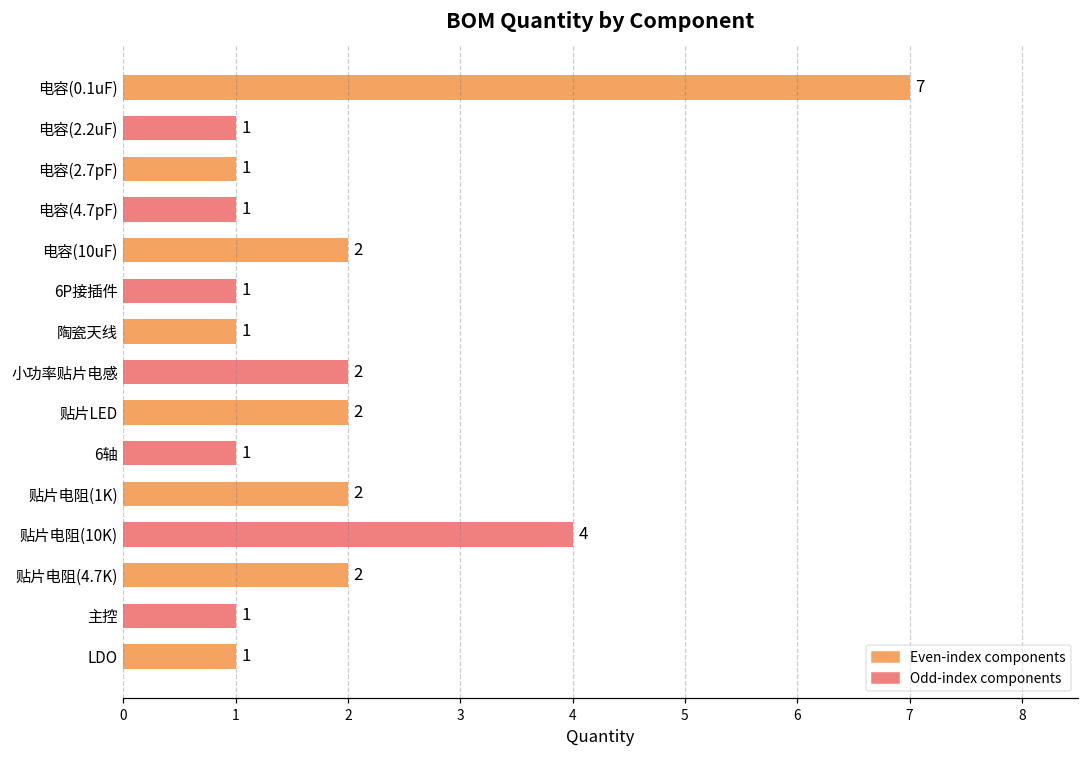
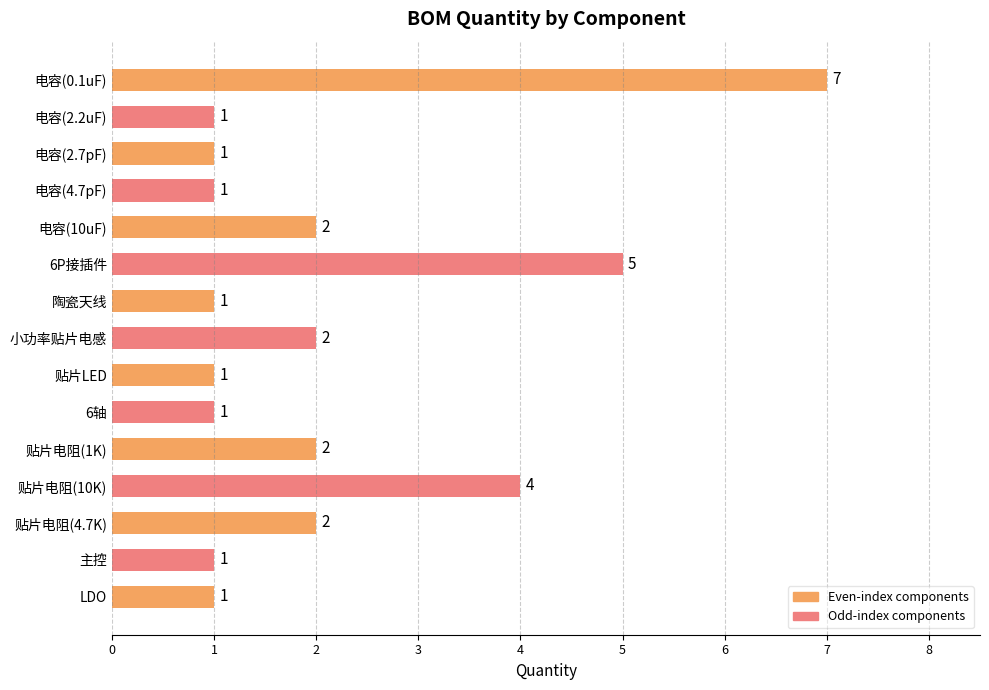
6P接插件: 1 -> 5
贴片LED: 2 -> 1
